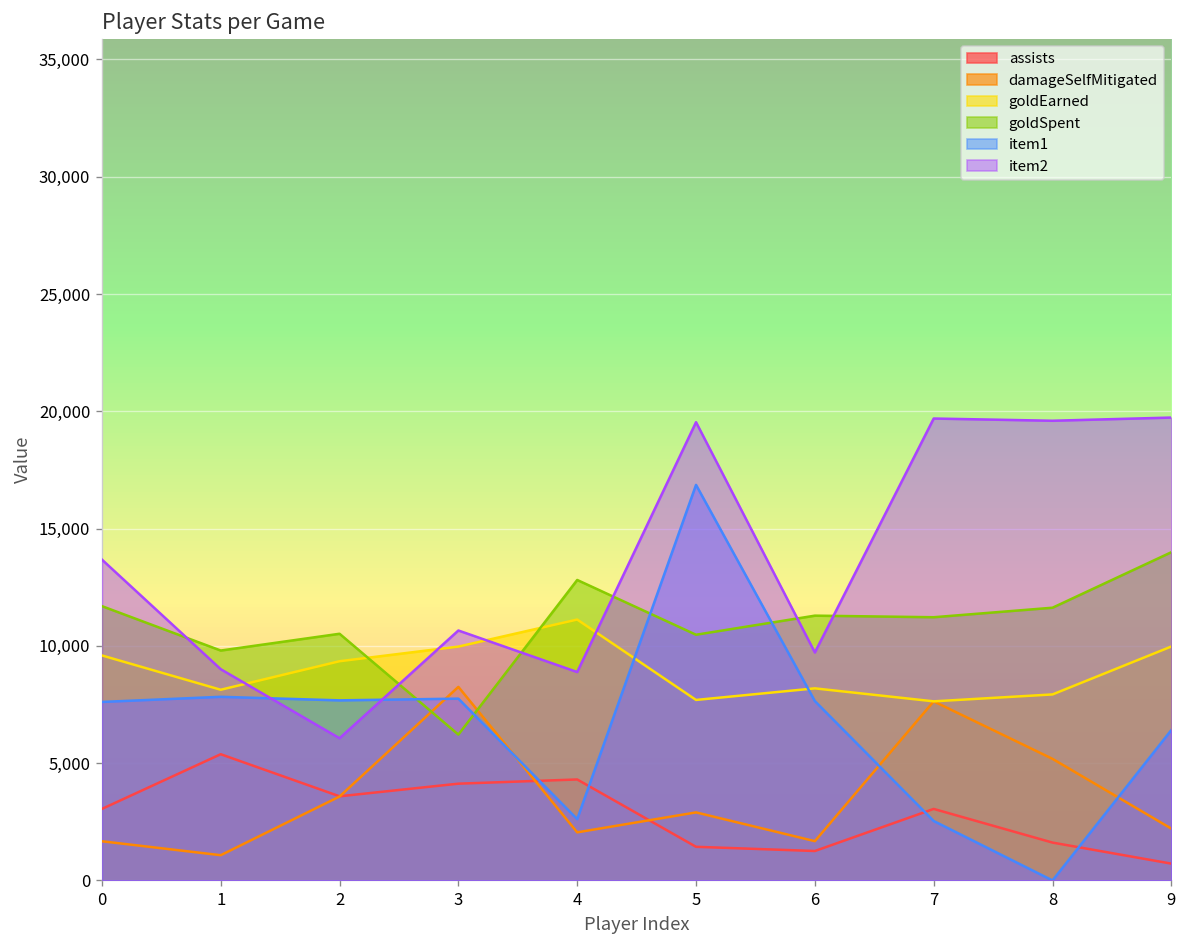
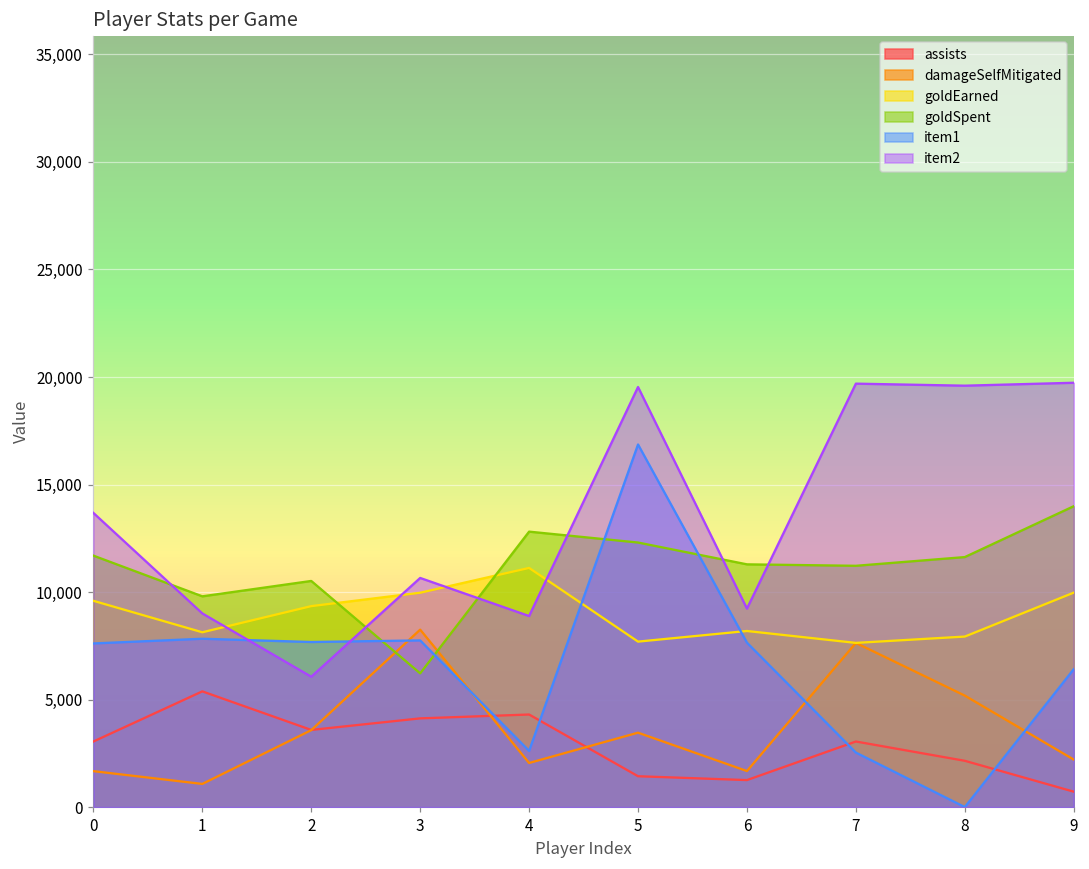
damageSelfMitigated, 5: 2,900 -> 3,500
goldSpent, 5: 10,500 -> 12,300
item2, 6: 9,700 -> 9,200
assists, 8: 1,600 -> 2,200
